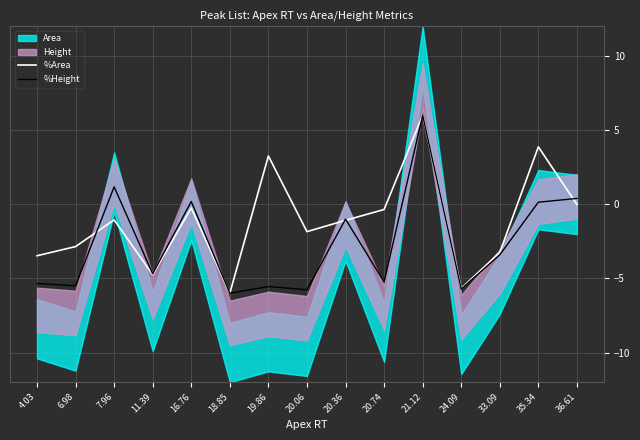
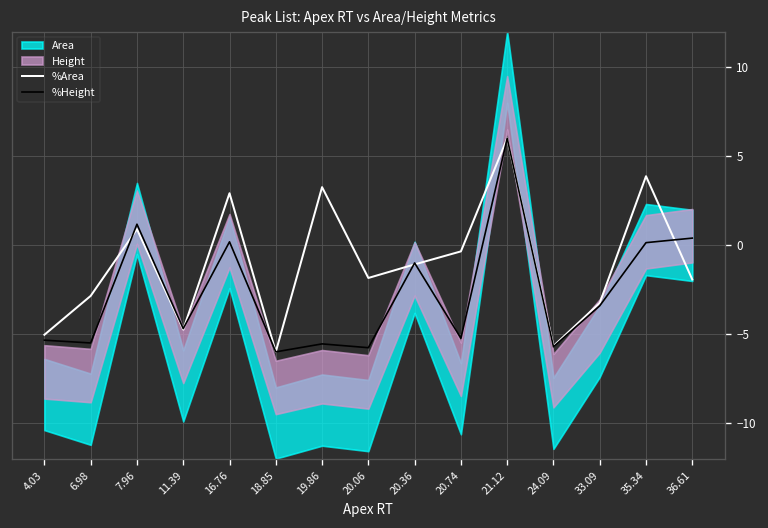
%Area, 4.03: -3.5 -> -5.0
%Area, 7.96: -1.1 -> 0.9
%Area, 16.76: -0.3 -> 2.9
%Area, 36.61: 0.0 -> -1.9
